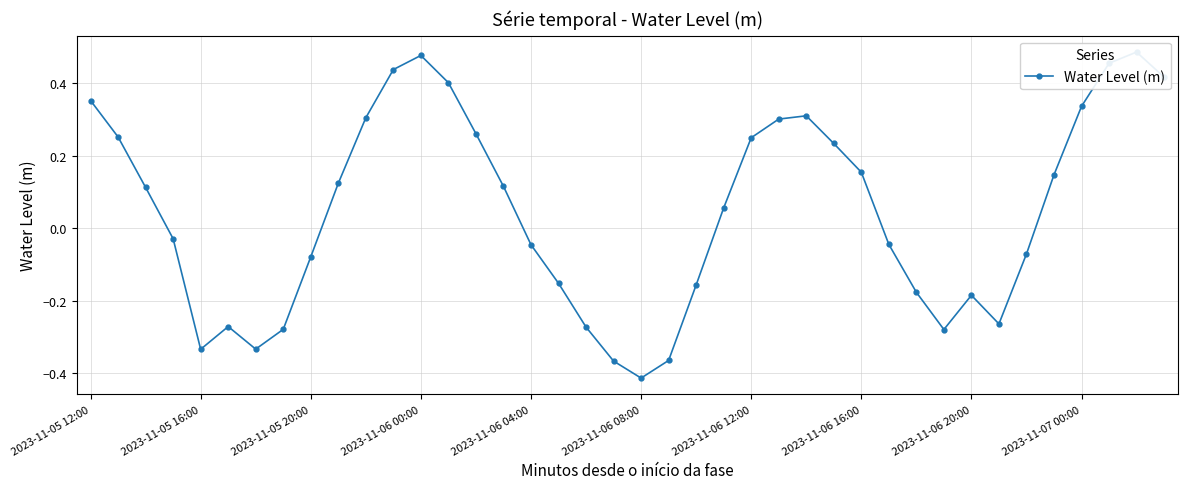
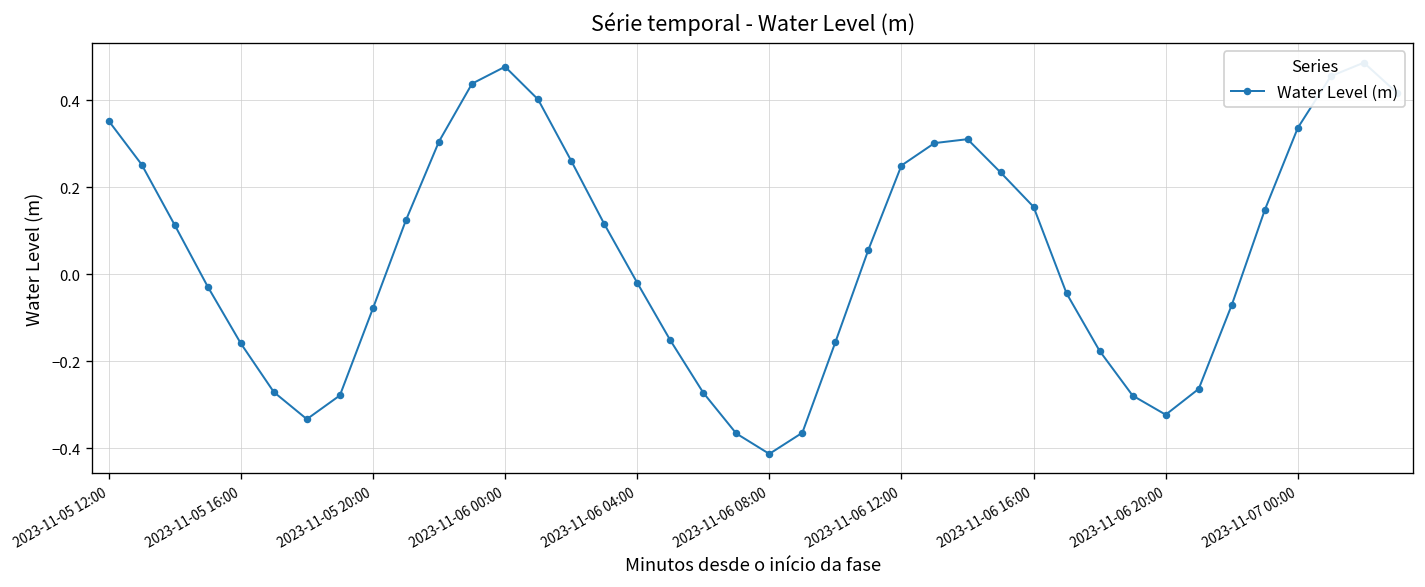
2023-11-05 16:00: -0.33 -> -0.16
2023-11-06 04:00: -0.05 -> -0.02
2023-11-06 20:00: -0.18 -> -0.32
